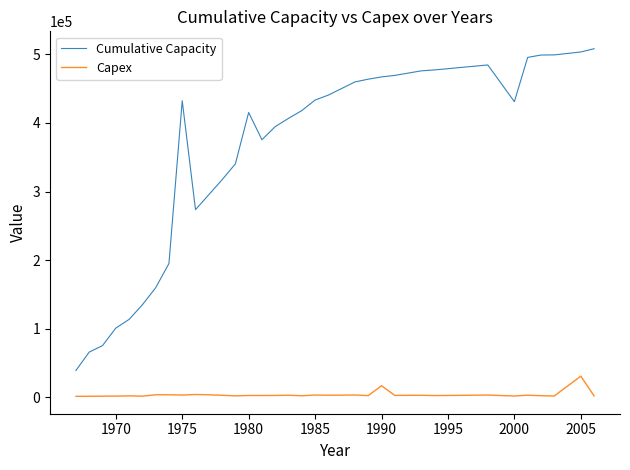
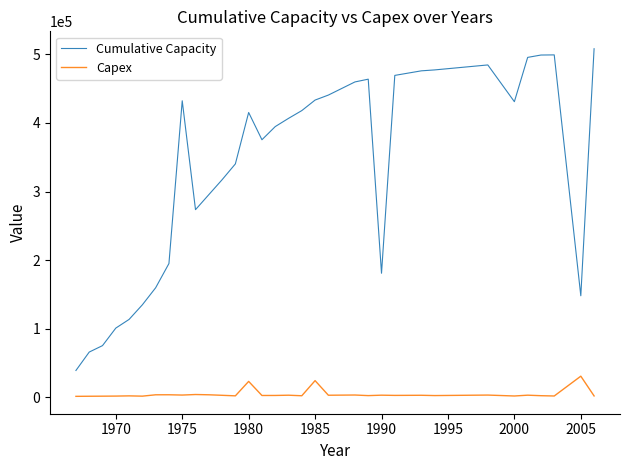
Capex, 1980: 0 -> 20000
Capex, 1985: 0 -> 20000
Cumulative Capacity, 1990: 470000 -> 180000
Capex, 1990: 20000 -> 0
Cumulative Capacity, 2005: 500000 -> 150000
